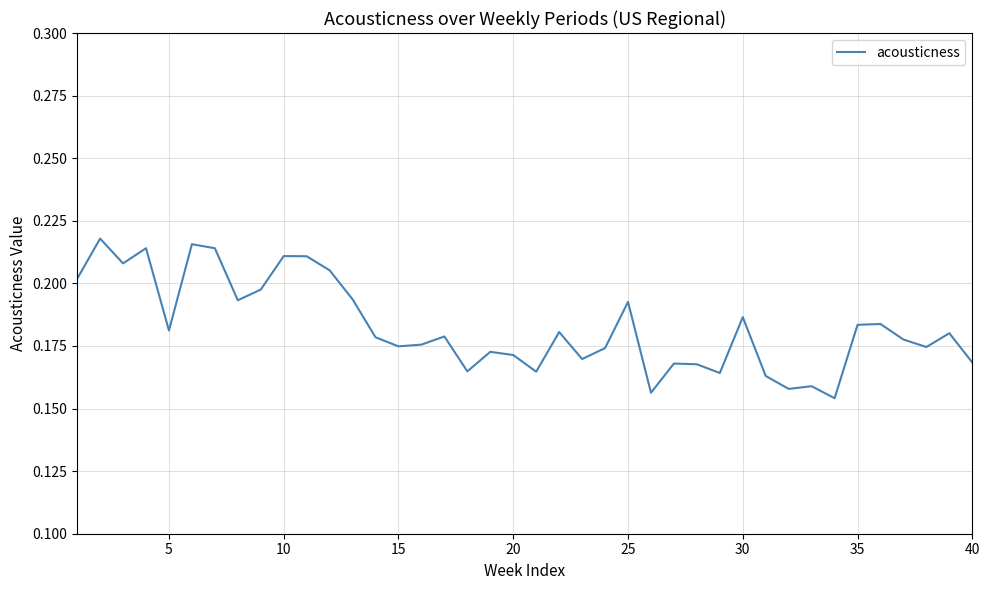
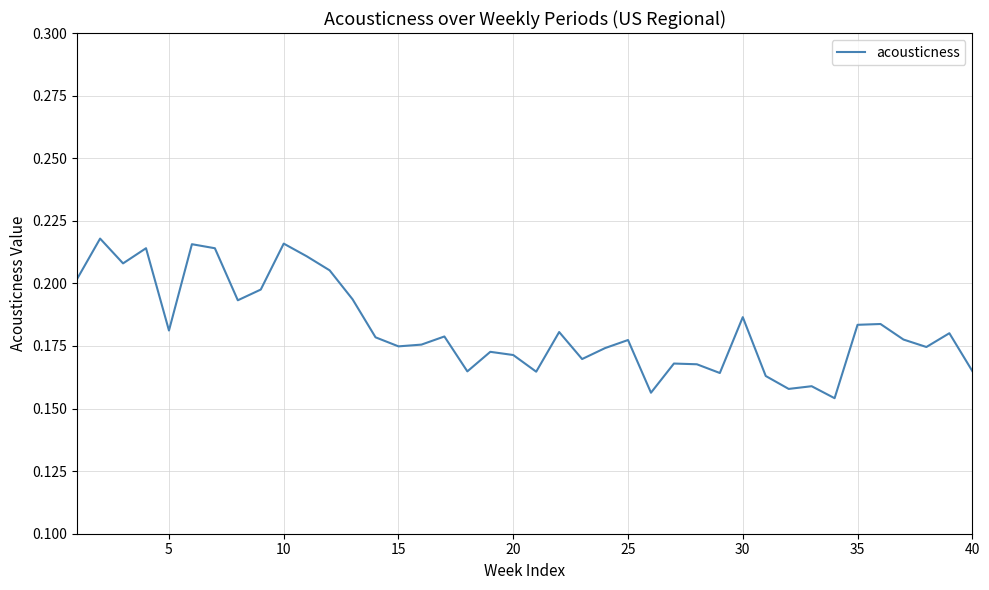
10: 0.211 -> 0.216
25: 0.193 -> 0.177
40: 0.168 -> 0.165
